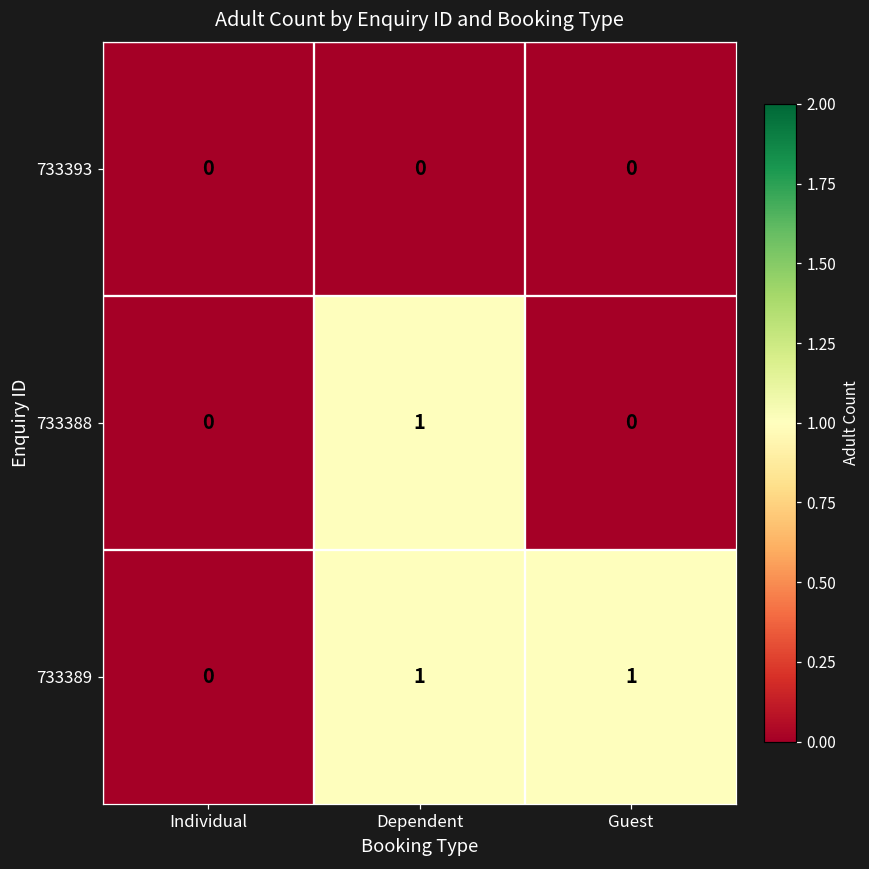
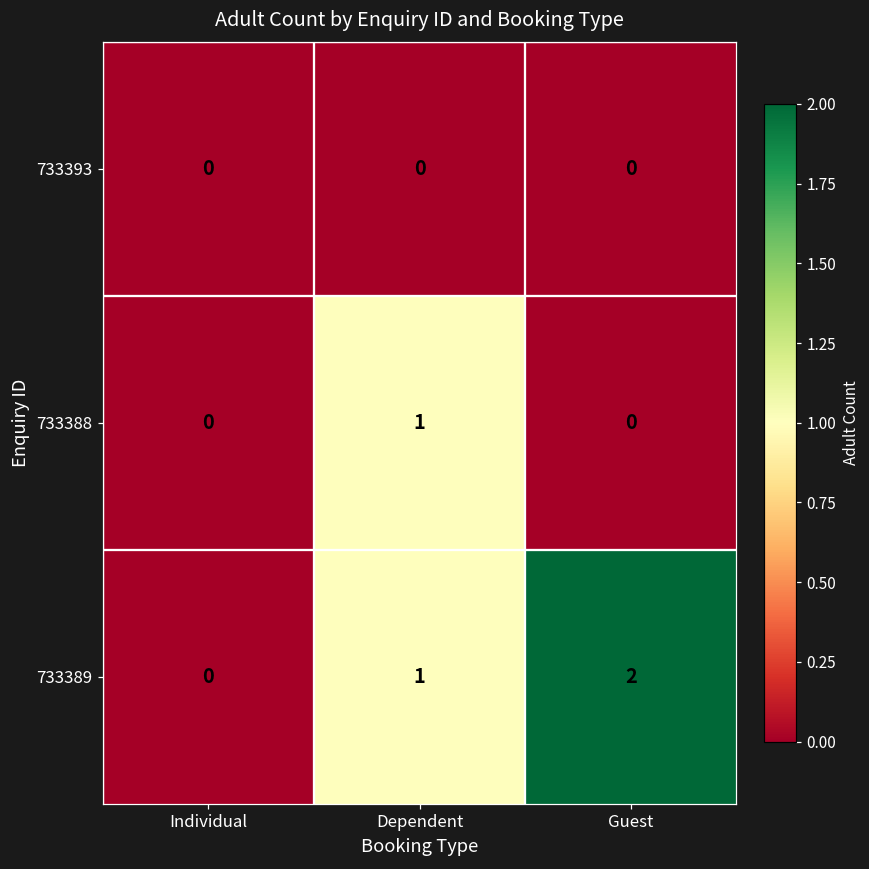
733389, Guest: 1 -> 2
